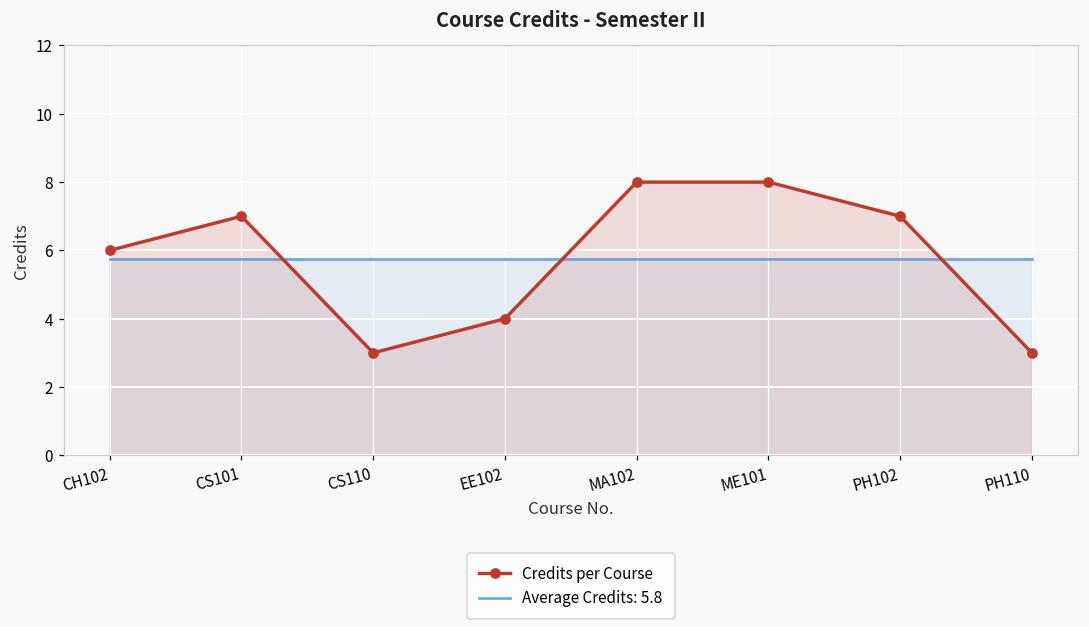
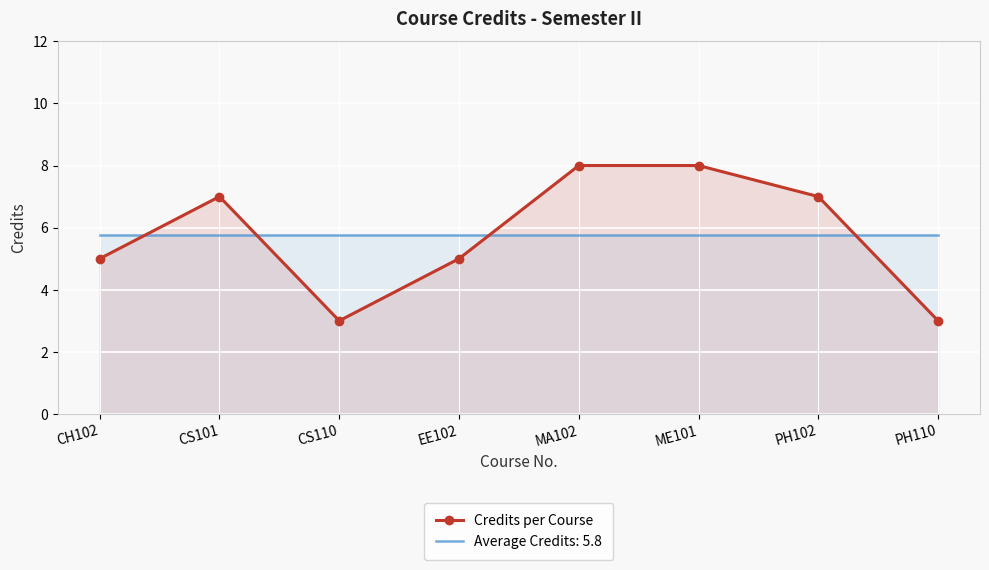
Credits per Course, CH102: 6 -> 5
Credits per Course, EE102: 4 -> 5
